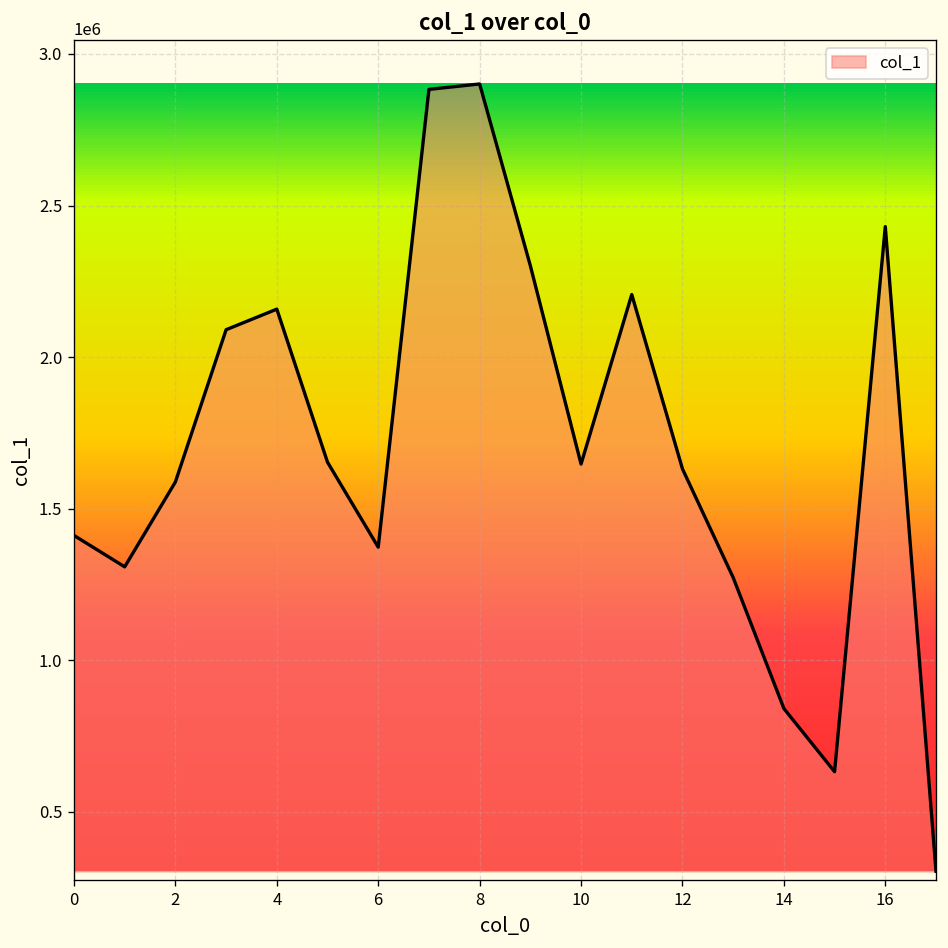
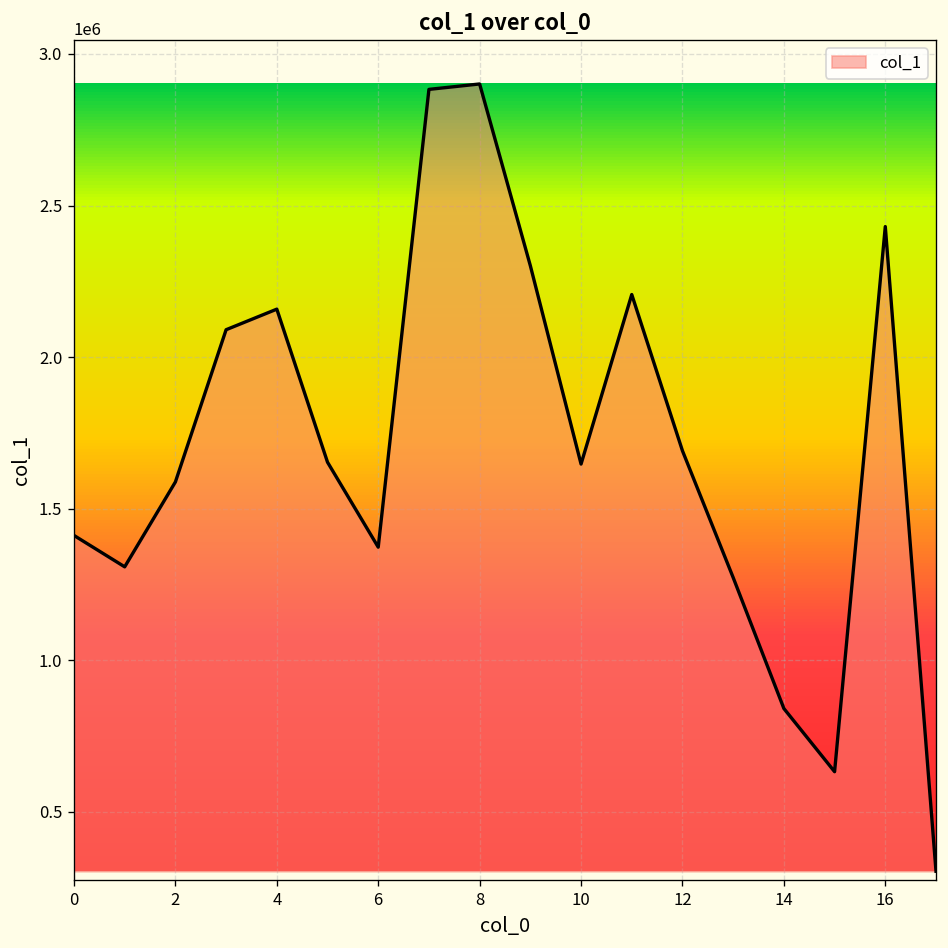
12: 1630000 -> 1690000
